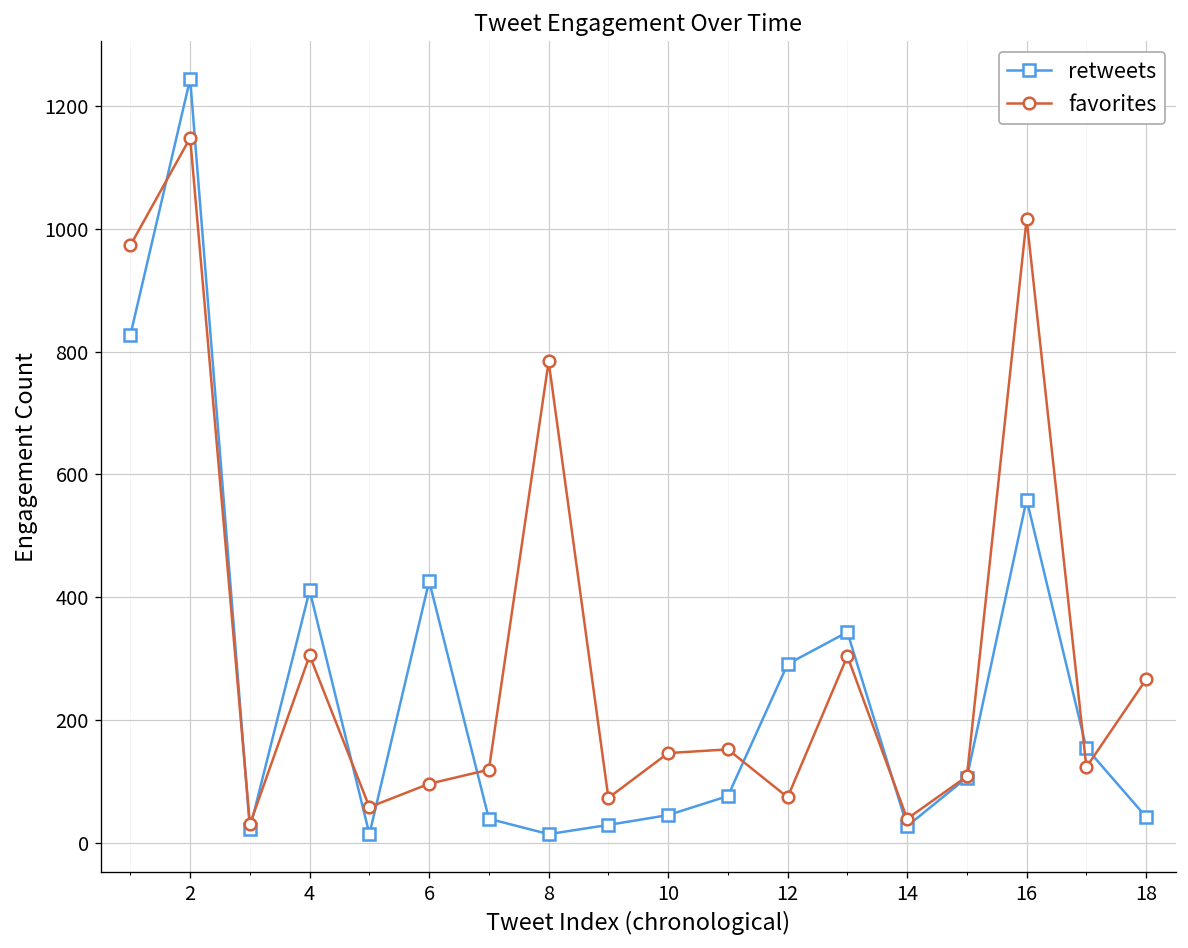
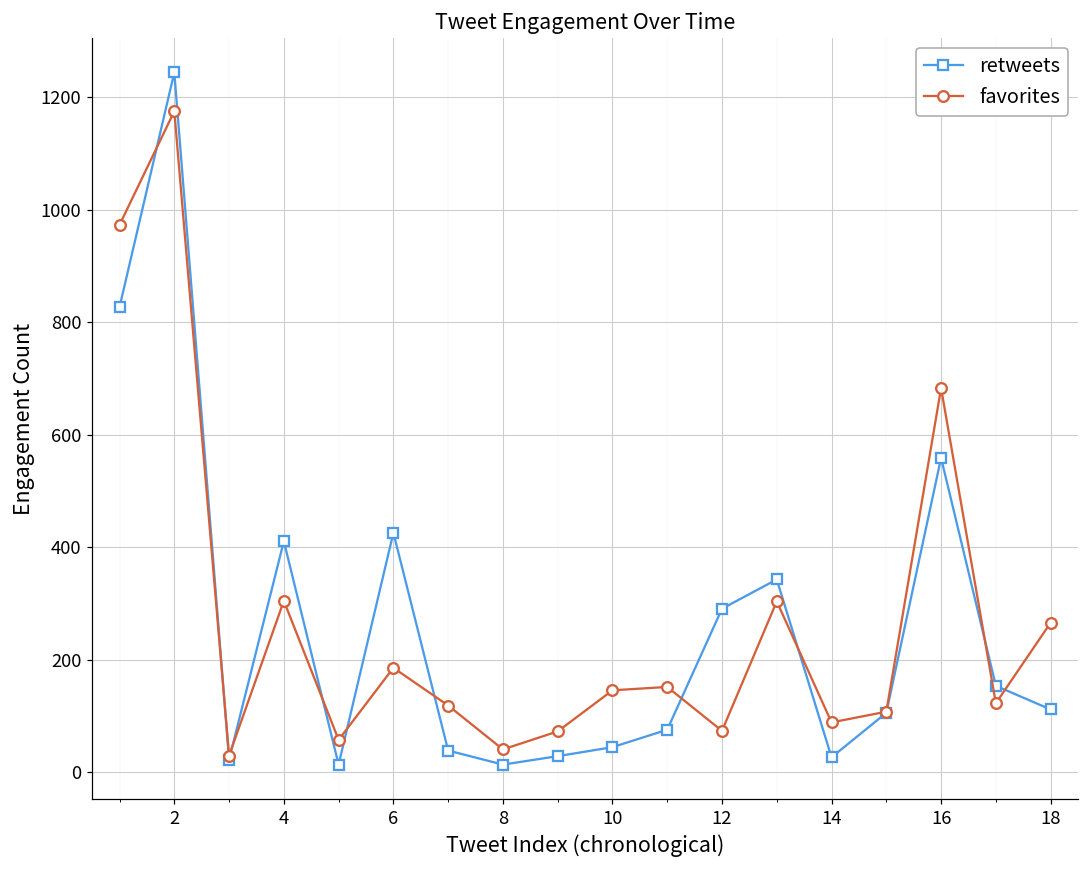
favorites, 2: 1150 -> 1180
favorites, 6: 100 -> 190
favorites, 8: 780 -> 40
favorites, 14: 40 -> 90
favorites, 16: 1020 -> 680
retweets, 18: 40 -> 110
